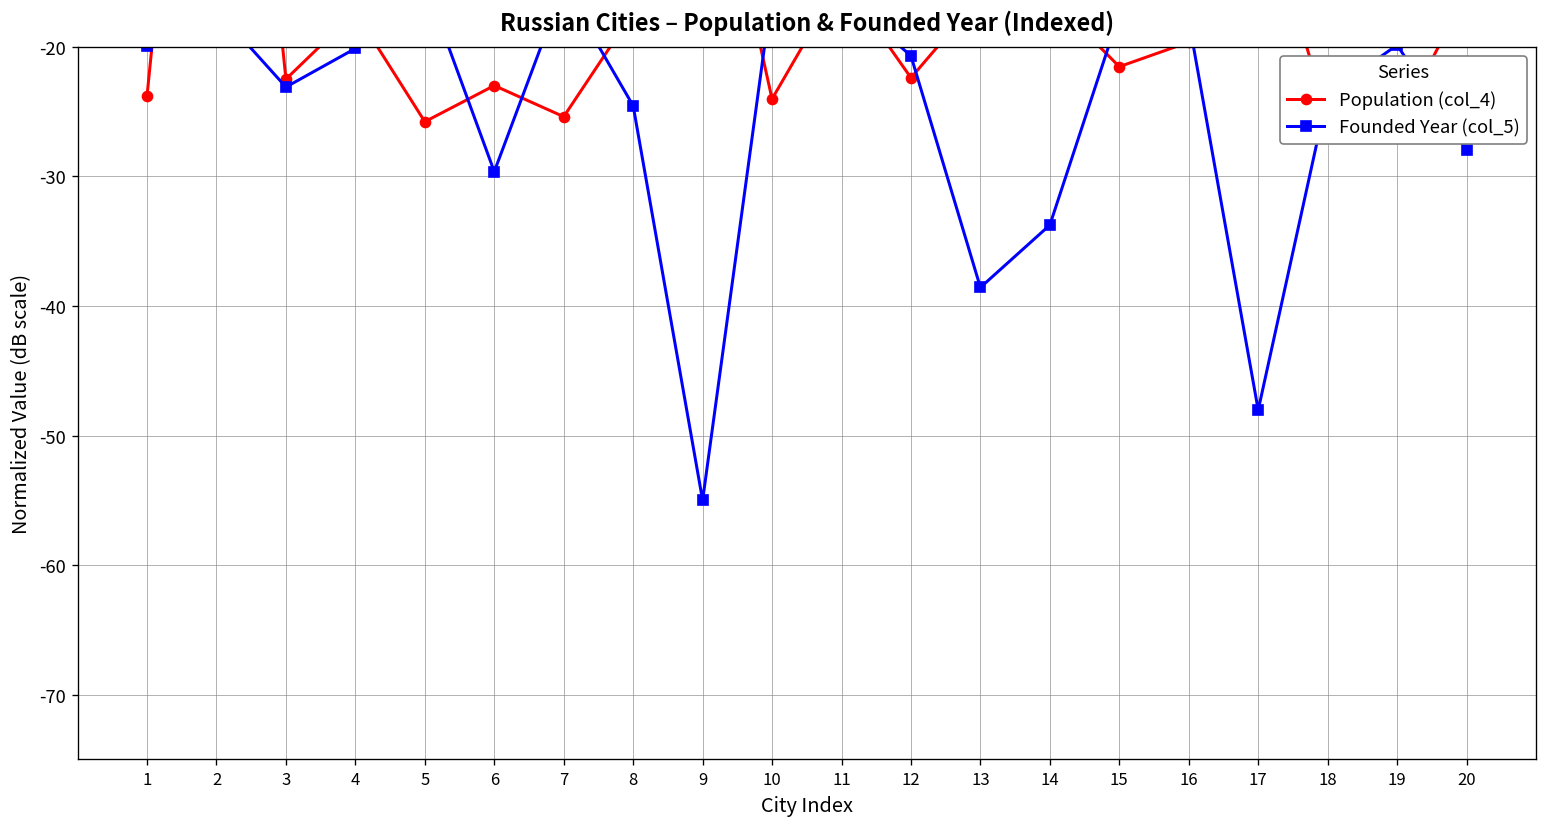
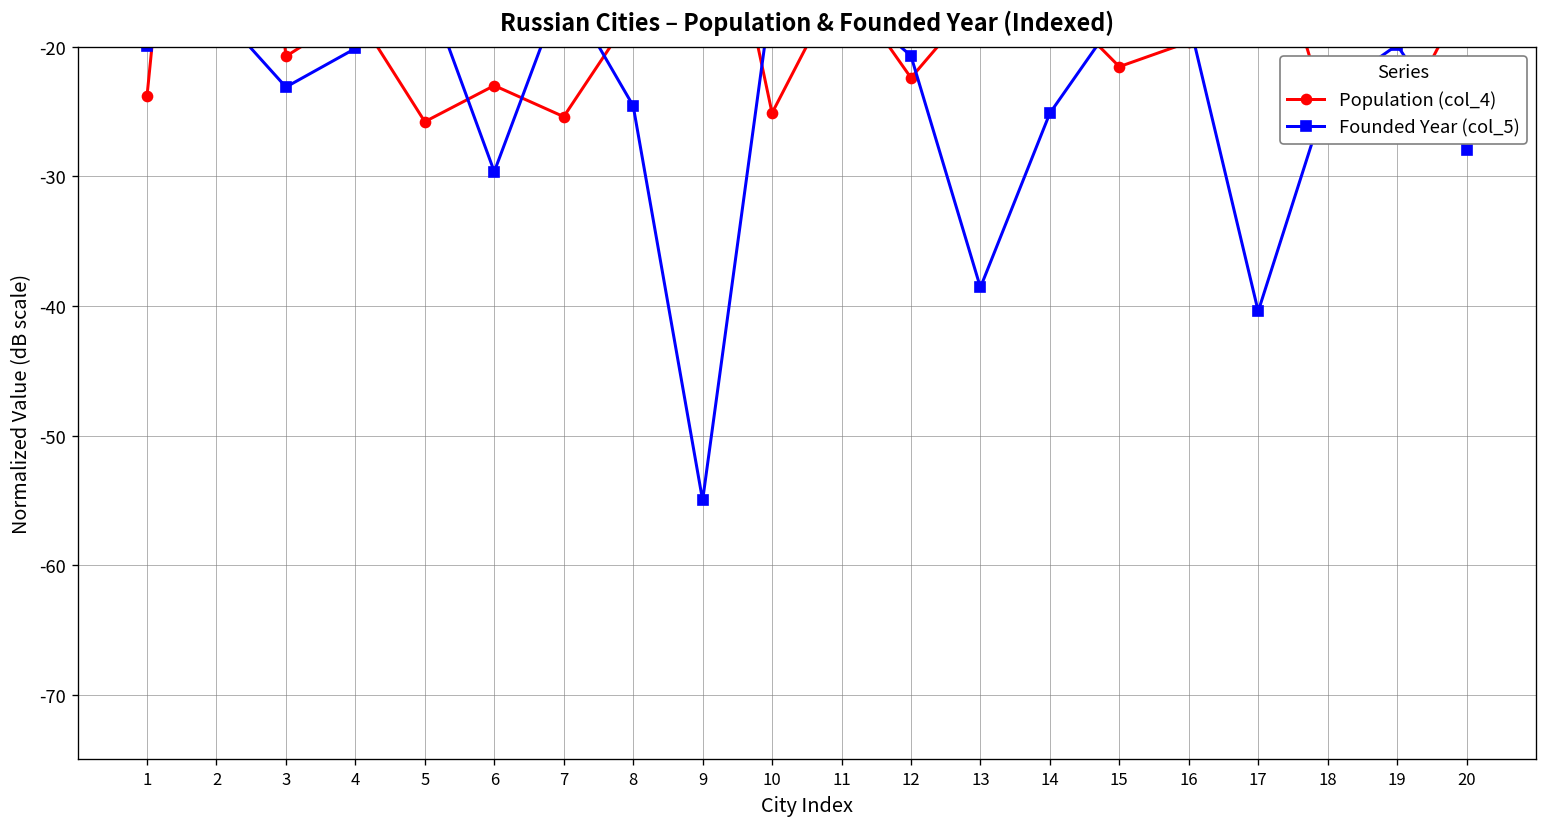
Population (col_4), 3: -22.5 -> -20.7
Population (col_4), 10: -24.0 -> -25.1
Founded Year (col_5), 14: -33.8 -> -25.1
Founded Year (col_5), 17: -48.0 -> -40.4
